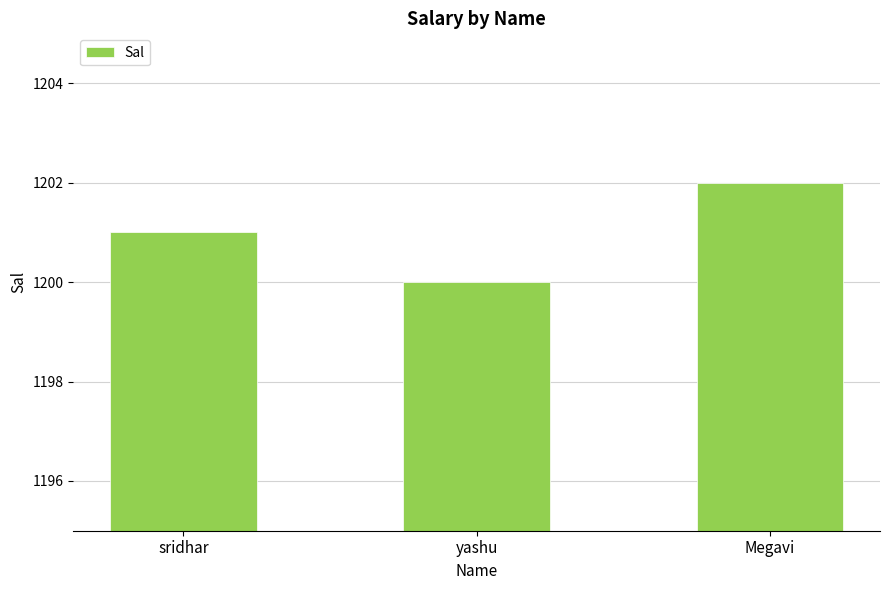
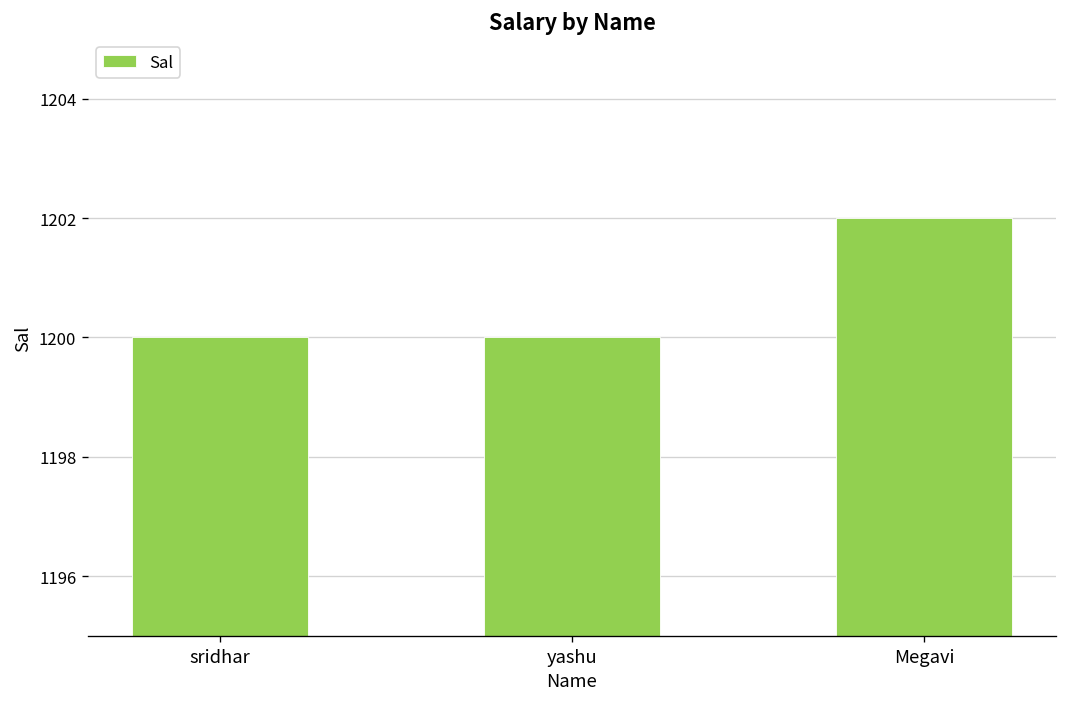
sridhar: 1201 -> 1200
